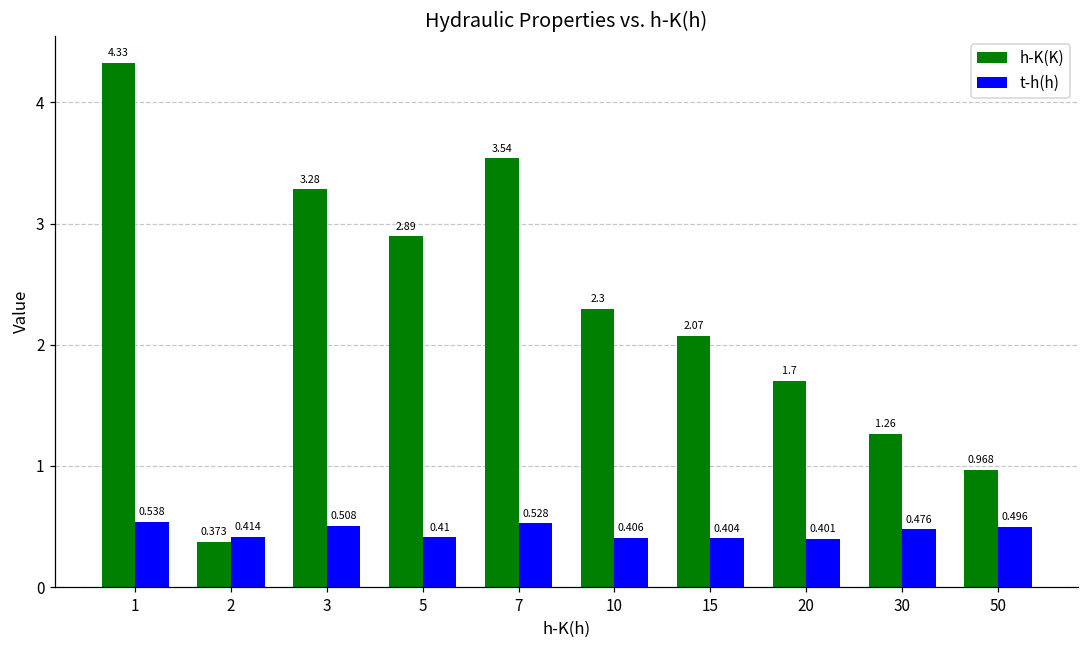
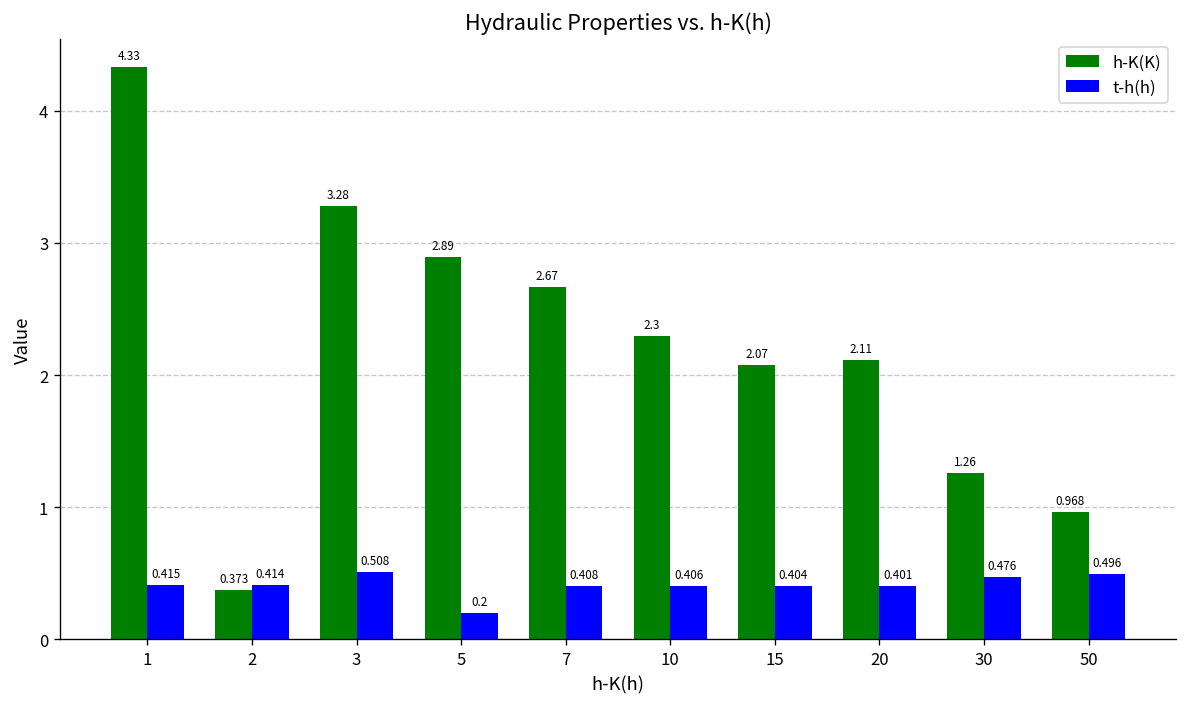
t-h(h), 1: 0.538 -> 0.415
t-h(h), 5: 0.41 -> 0.2
h-K(K), 7: 3.54 -> 2.67
t-h(h), 7: 0.528 -> 0.408
h-K(K), 20: 1.7 -> 2.11
